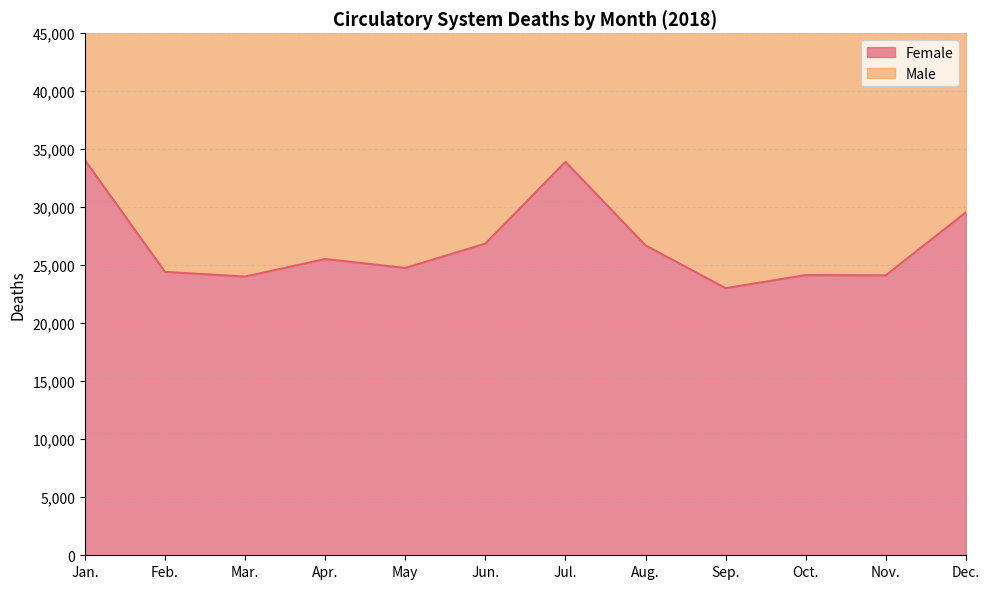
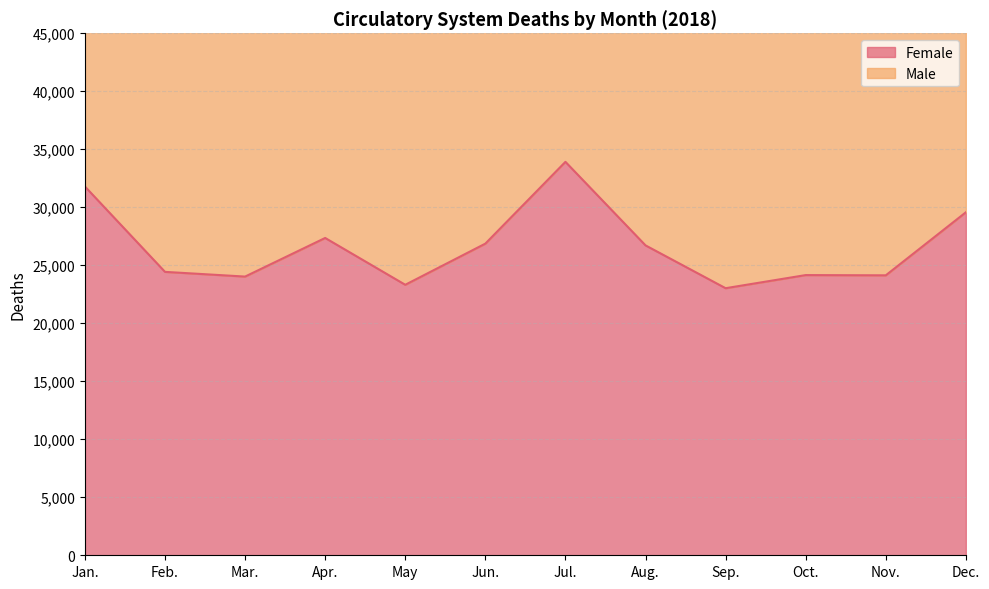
Female, Jan.: 34,100 -> 31,800
Female, Apr.: 25,500 -> 27,400
Female, May: 24,800 -> 23,300
